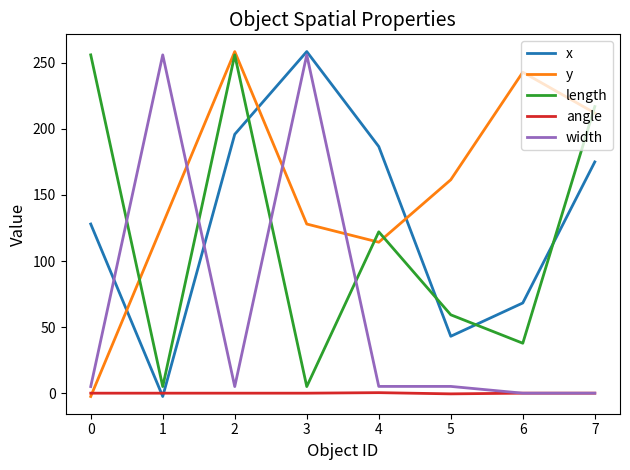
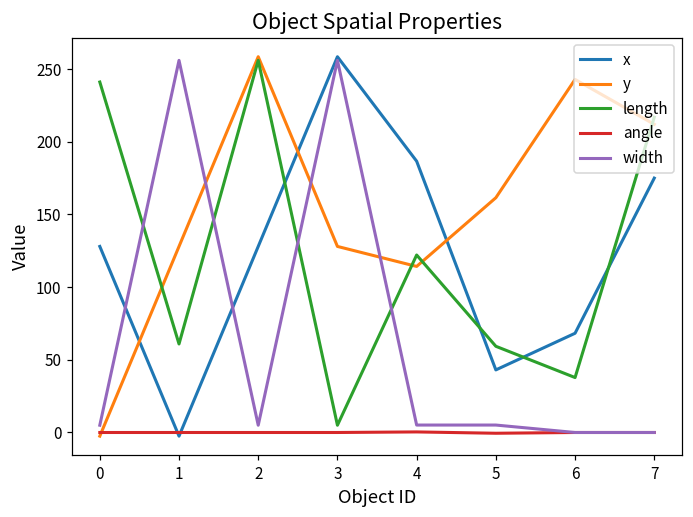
length, 0: 256 -> 241
length, 1: 5 -> 61
x, 2: 196 -> 128
